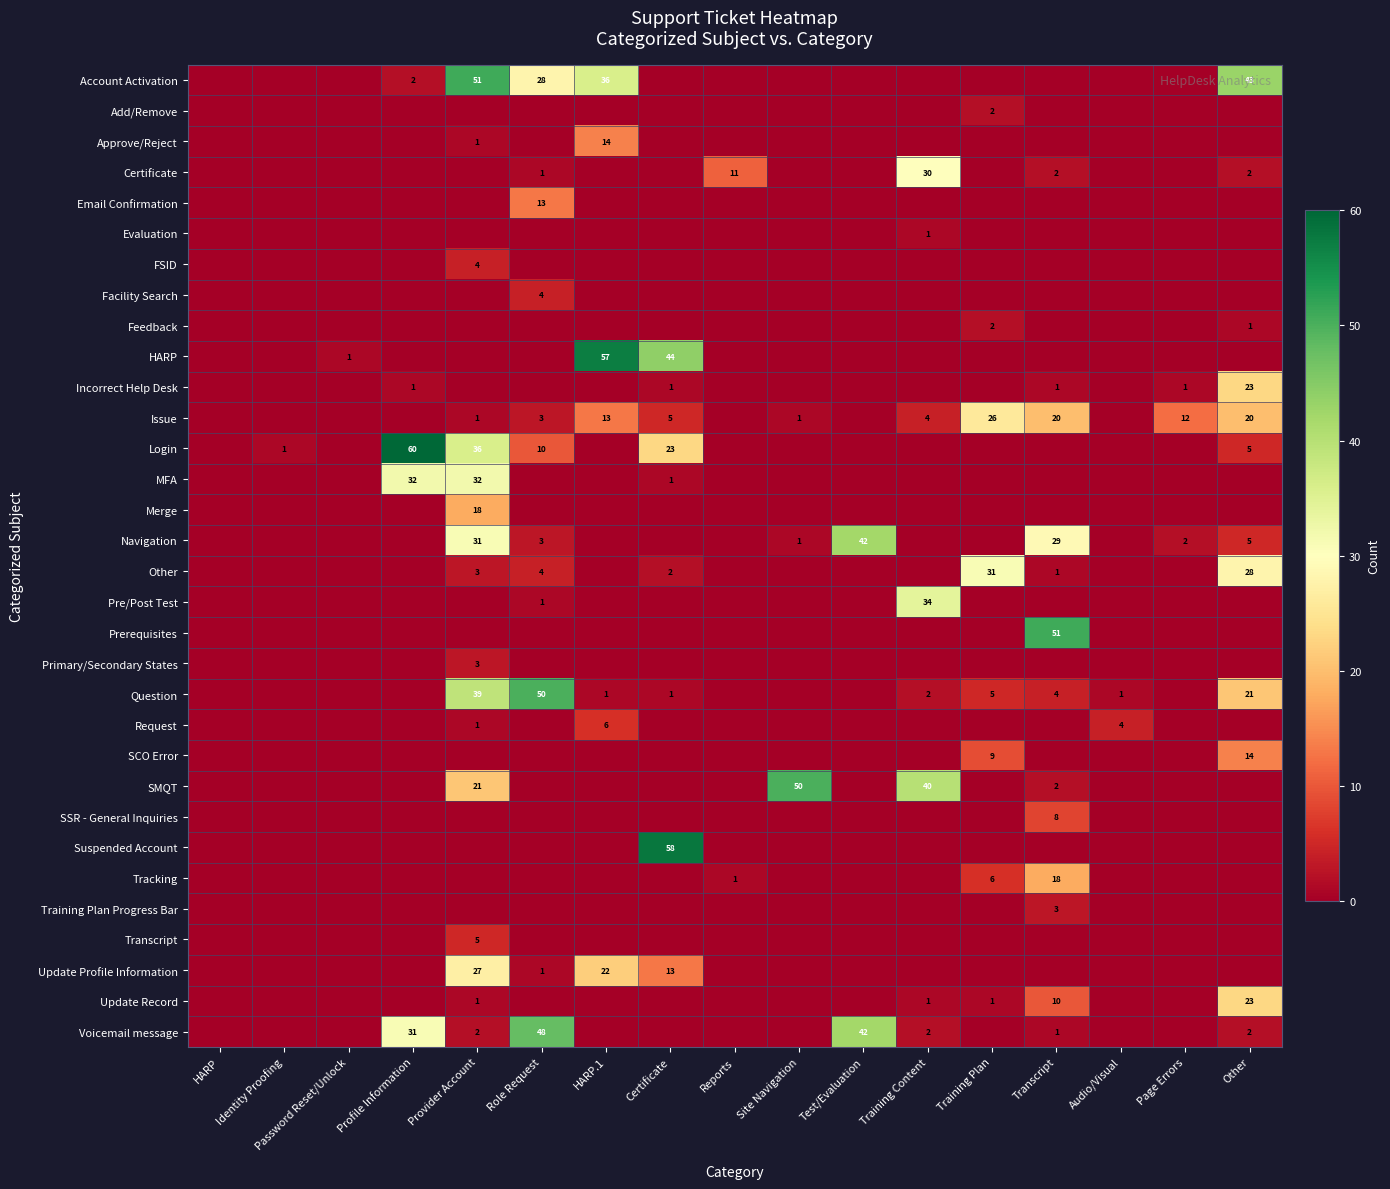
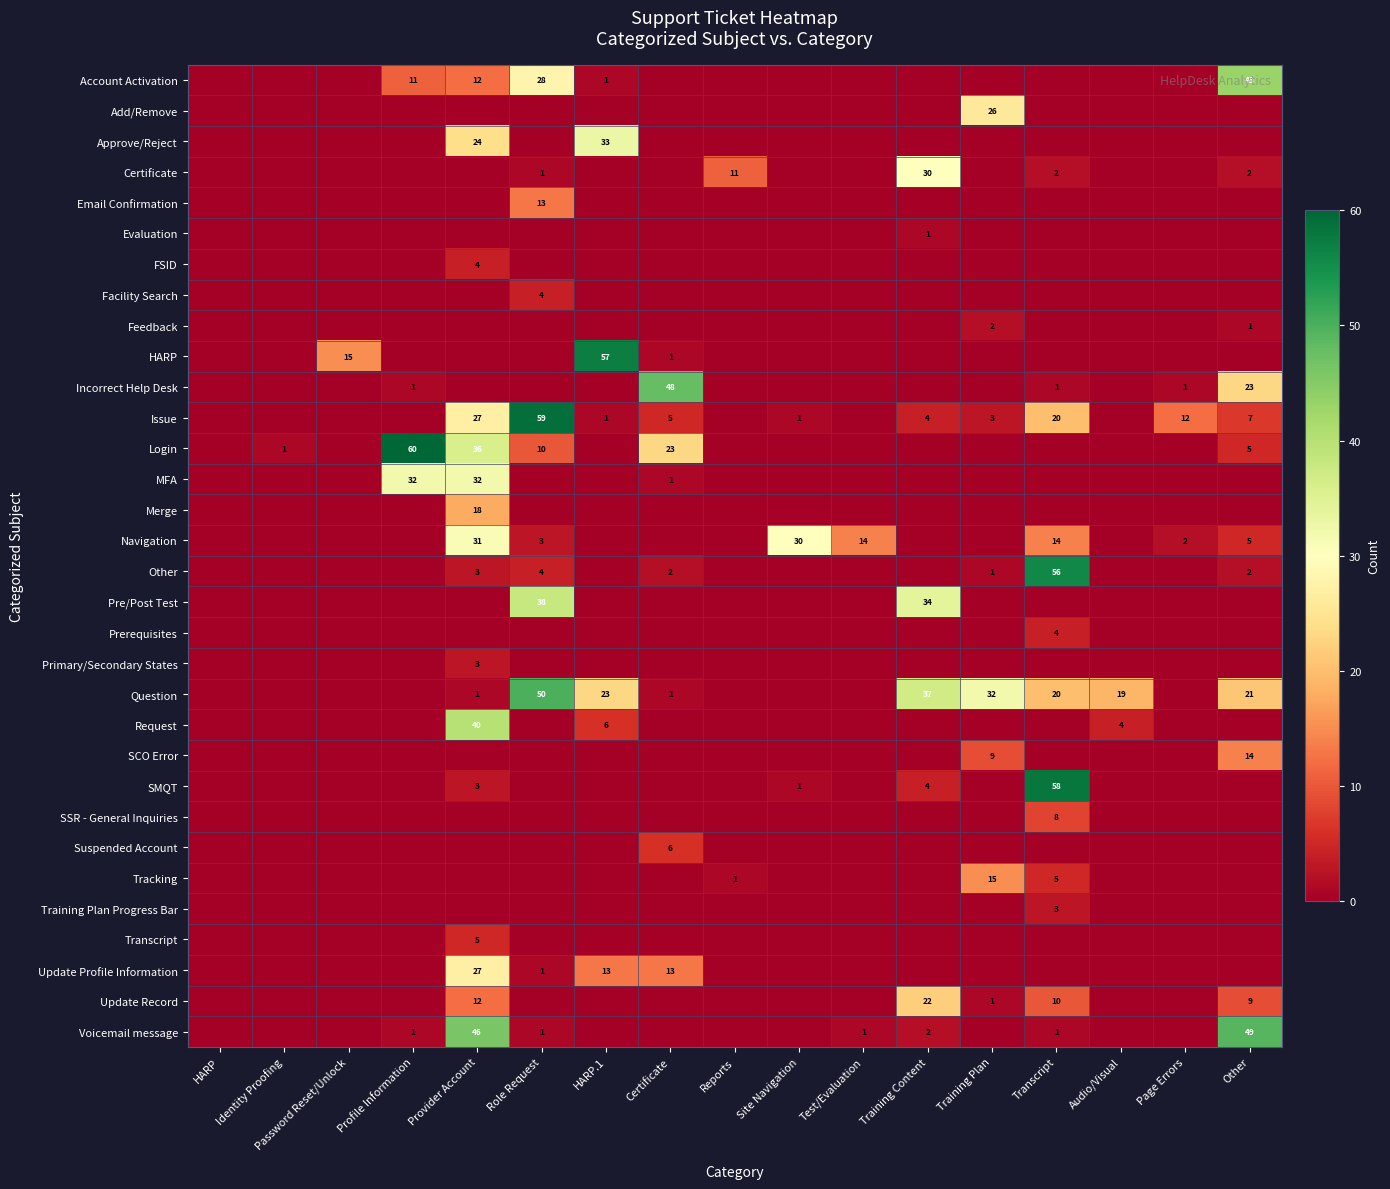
Account Activation, Profile Information: 2 -> 11
Account Activation, Provider Account: 51 -> 12
Account Activation, HARP.1: 36 -> 1
Add/Remove, Training Plan: 2 -> 26
Approve/Reject, Provider Account: 1 -> 24
Approve/Reject, HARP.1: 14 -> 33
HARP, Password Reset/Unlock: 1 -> 15
HARP, Certificate: 44 -> 1
Incorrect Help Desk, Certificate: 1 -> 48
Issue, Provider Account: 1 -> 27
Issue, Role Request: 3 -> 59
Issue, HARP.1: 13 -> 1
Issue, Training Plan: 26 -> 3
Issue, Other: 20 -> 7
Navigation, Site Navigation: 1 -> 30
Navigation, Test/Evaluation: 42 -> 14
Navigation, Transcript: 29 -> 14
Other, Training Plan: 31 -> 1
Other, Transcript: 1 -> 56
Other, Other: 28 -> 2
Pre/Post Test, Role Request: 1 -> 38
Prerequisites, Transcript: 51 -> 4
Question, Provider Account: 39 -> 1
Question, HARP.1: 1 -> 23
Question, Training Content: 2 -> 37
Question, Training Plan: 5 -> 32
Question, Transcript: 4 -> 20
Question, Audio/Visual: 1 -> 19
Request, Provider Account: 1 -> 40
SMQT, Provider Account: 21 -> 3
SMQT, Site Navigation: 50 -> 1
SMQT, Training Content: 40 -> 4
SMQT, Transcript: 2 -> 58
Suspended Account, Certificate: 58 -> 6
Tracking, Training Plan: 6 -> 15
Tracking, Transcript: 18 -> 5
Update Profile Information, HARP.1: 22 -> 13
Update Record, Provider Account: 1 -> 12
Update Record, Training Content: 1 -> 22
Update Record, Other: 23 -> 9
Voicemail message, Profile Information: 31 -> 1
Voicemail message, Provider Account: 2 -> 46
Voicemail message, Role Request: 48 -> 1
Voicemail message, Test/Evaluation: 42 -> 1
Voicemail message, Other: 2 -> 49
